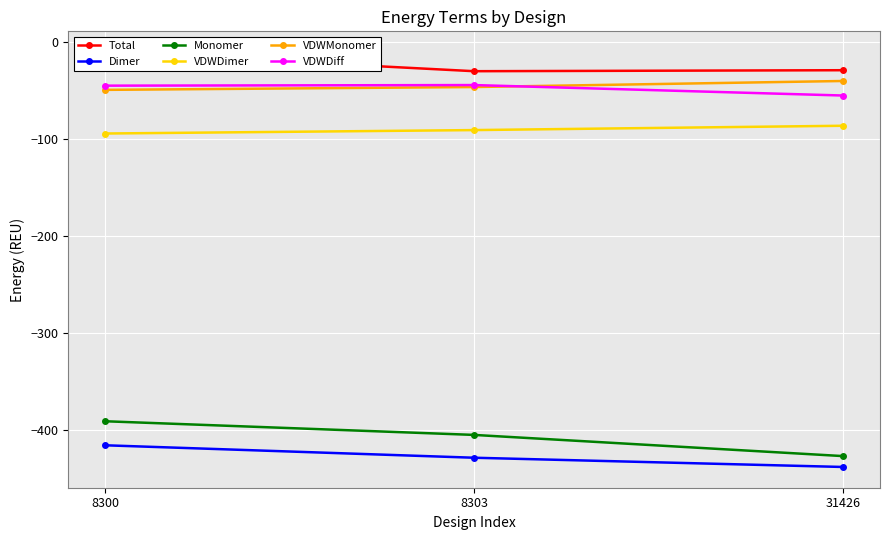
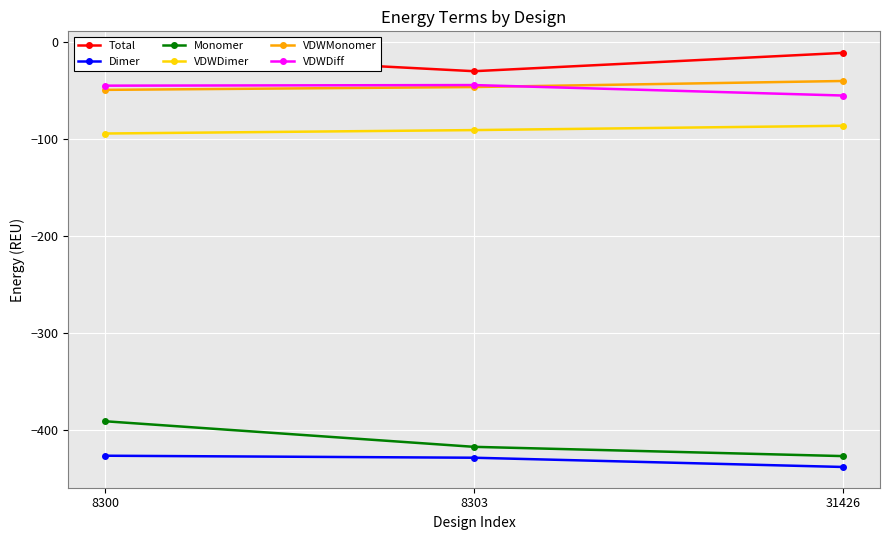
Dimer, 8300: -420 -> -430
Monomer, 8303: -410 -> -420
Total, 31426: -30 -> -10
